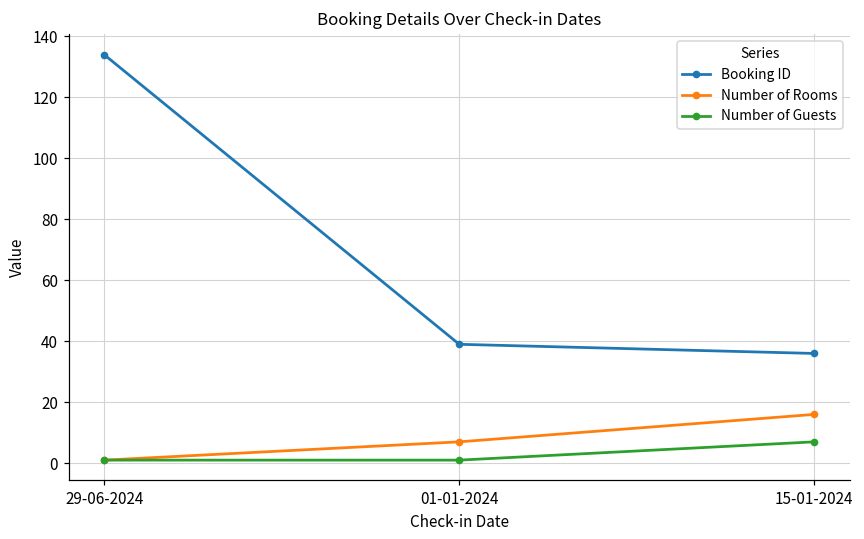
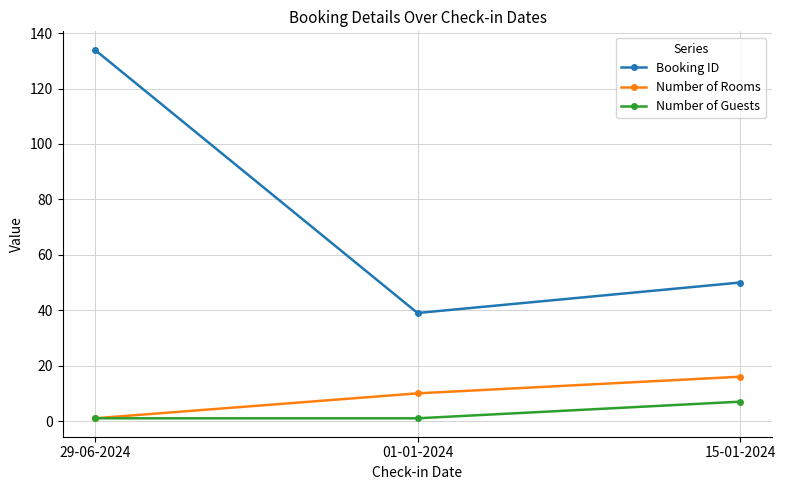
Number of Rooms, 01-01-2024: 7 -> 10
Booking ID, 15-01-2024: 36 -> 50
